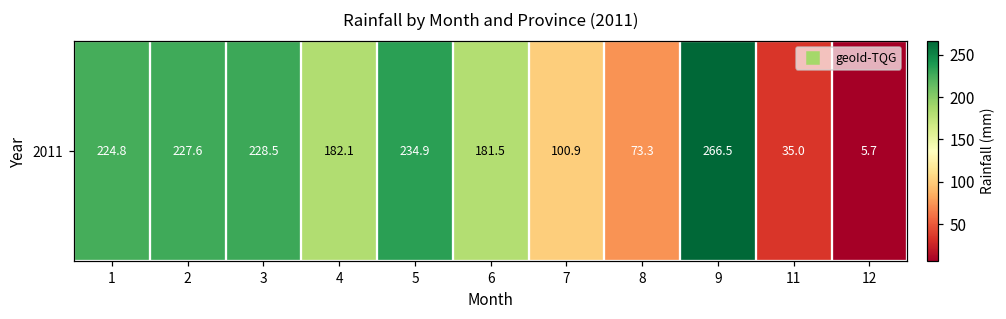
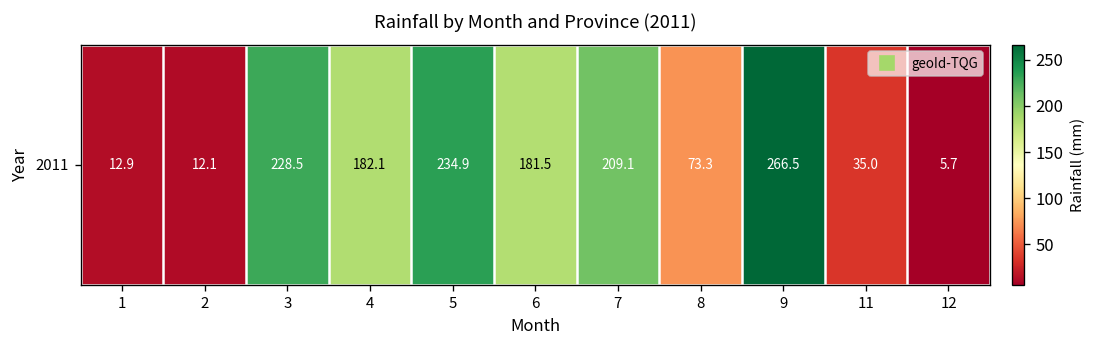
2011, 1: 224.8 -> 12.9
2011, 2: 227.6 -> 12.1
2011, 7: 100.9 -> 209.1
